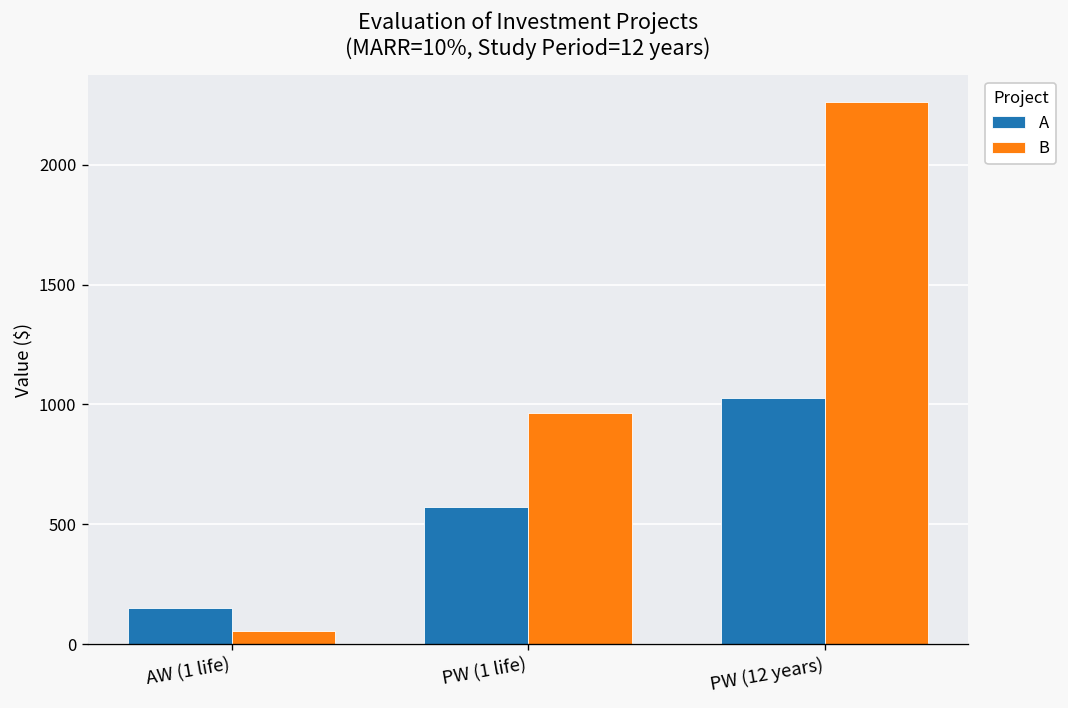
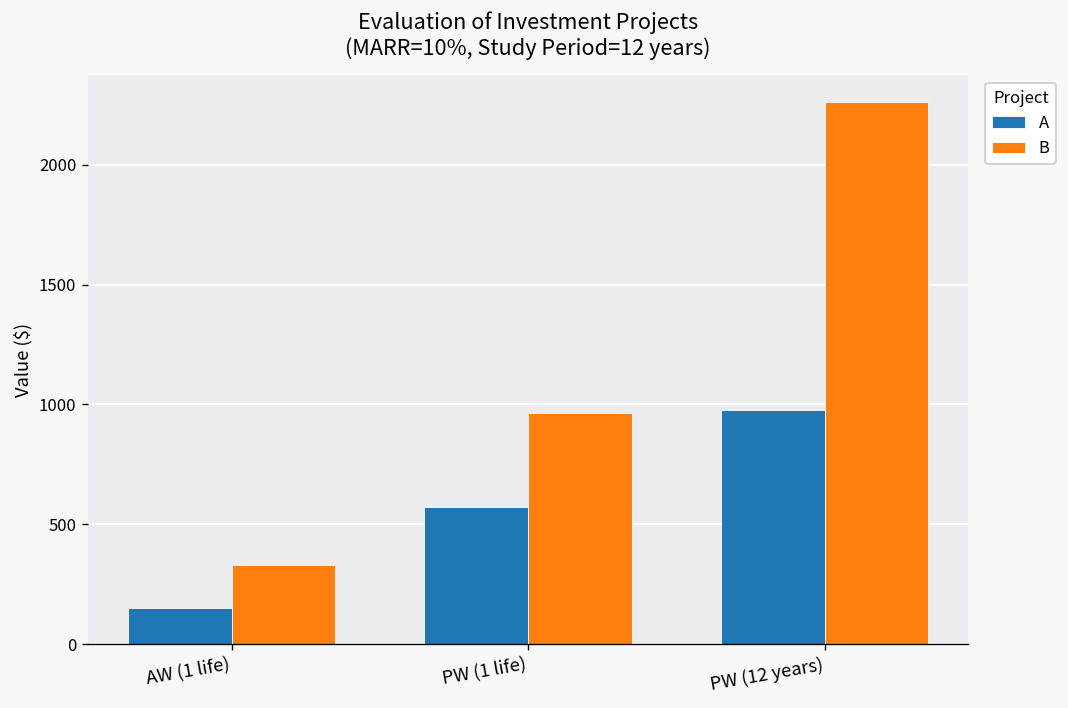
B, AW (1 life): 60 -> 330
A, PW (12 years): 1030 -> 980
